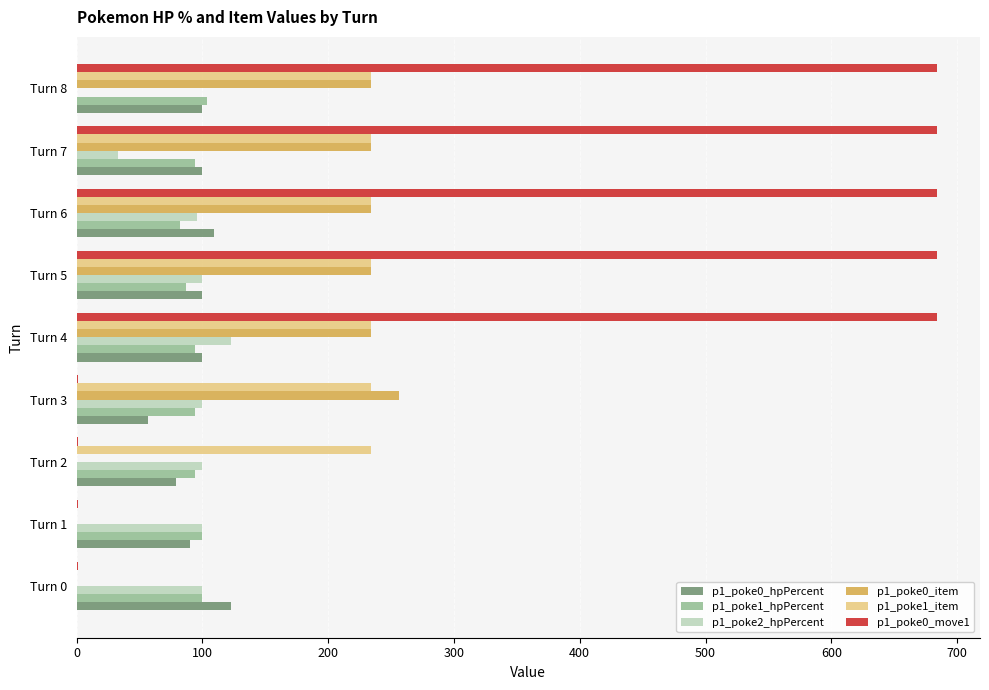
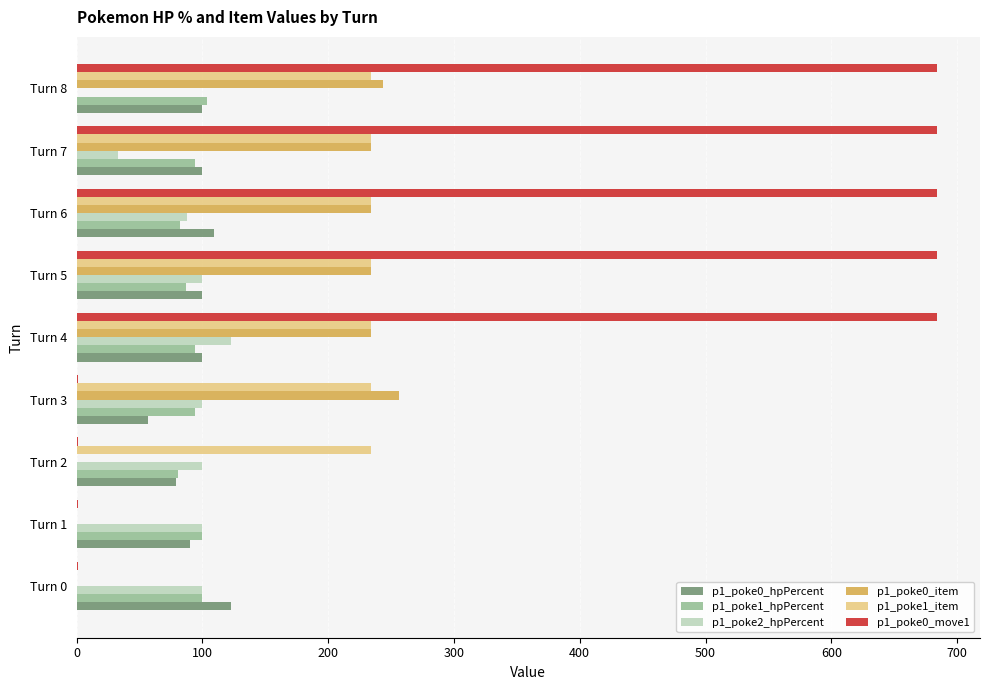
p1_poke0_item, Turn 8: 234 -> 244
p1_poke2_hpPercent, Turn 6: 96 -> 88
p1_poke1_hpPercent, Turn 2: 94 -> 81
